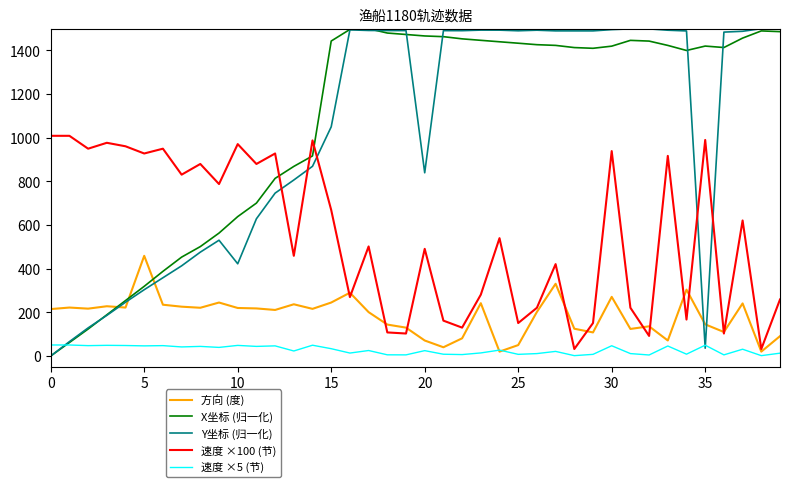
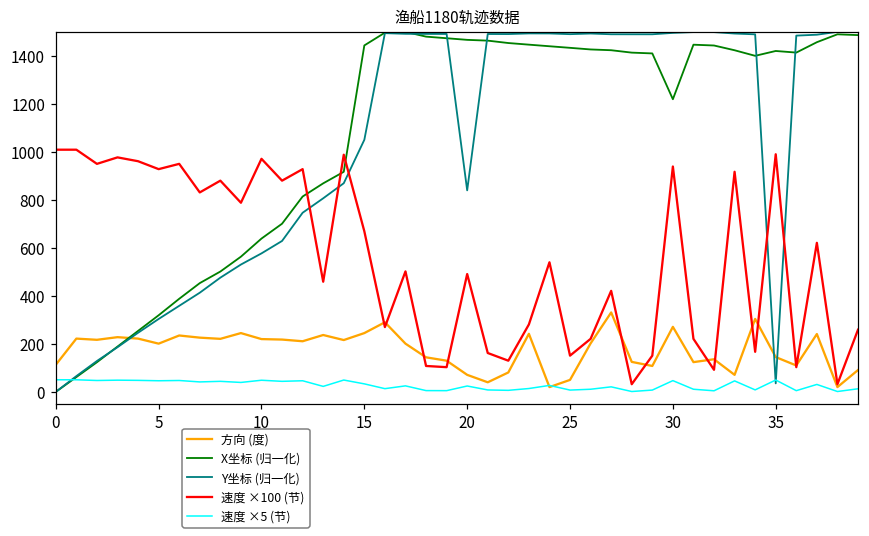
方向 (度), 0: 220 -> 110
方向 (度), 5: 460 -> 200
Y坐标 (归一化), 10: 420 -> 580
X坐标 (归一化), 30: 1420 -> 1220
